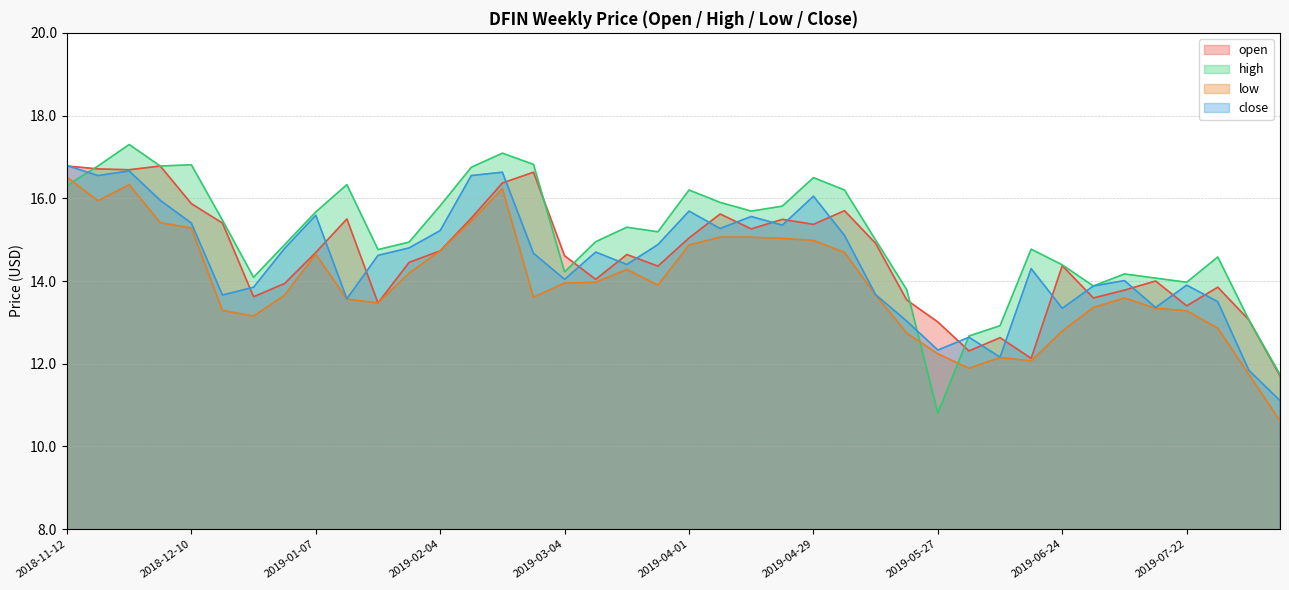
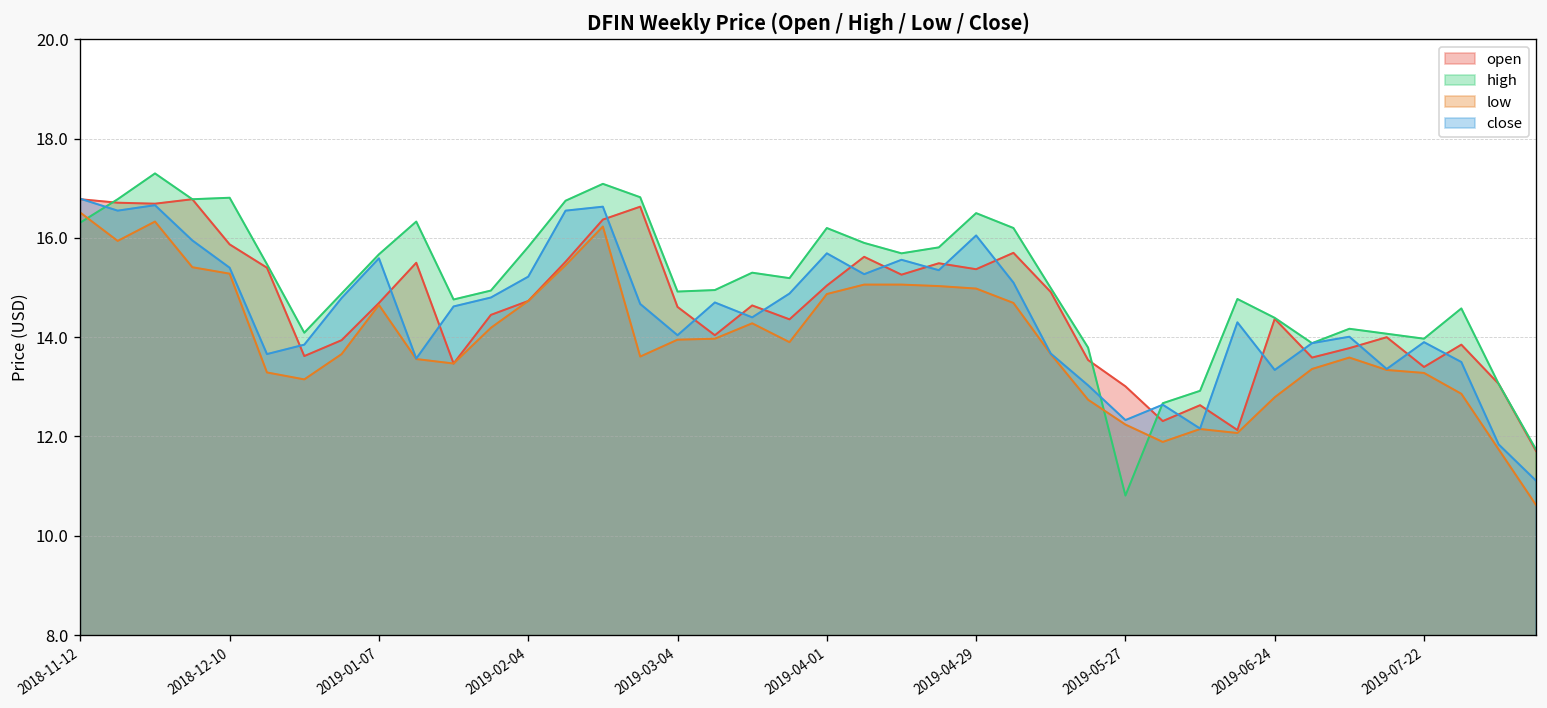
high, 2019-03-04: 14.2 -> 14.9
